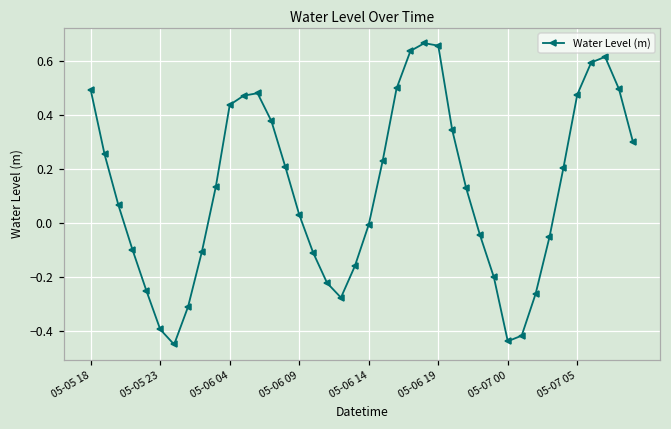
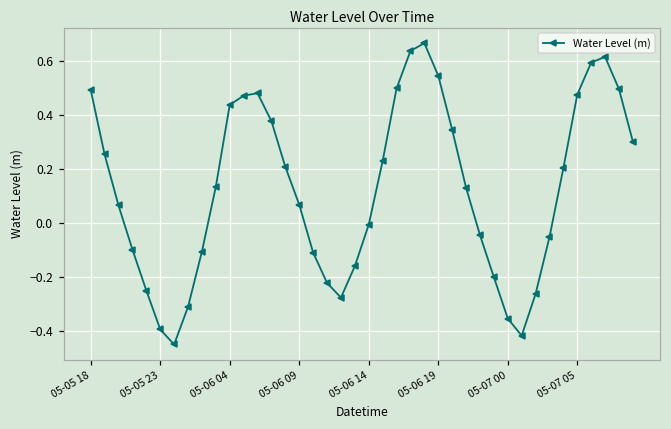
05-06 09: 0.03 -> 0.07
05-06 19: 0.66 -> 0.55
05-07 00: -0.44 -> -0.35
